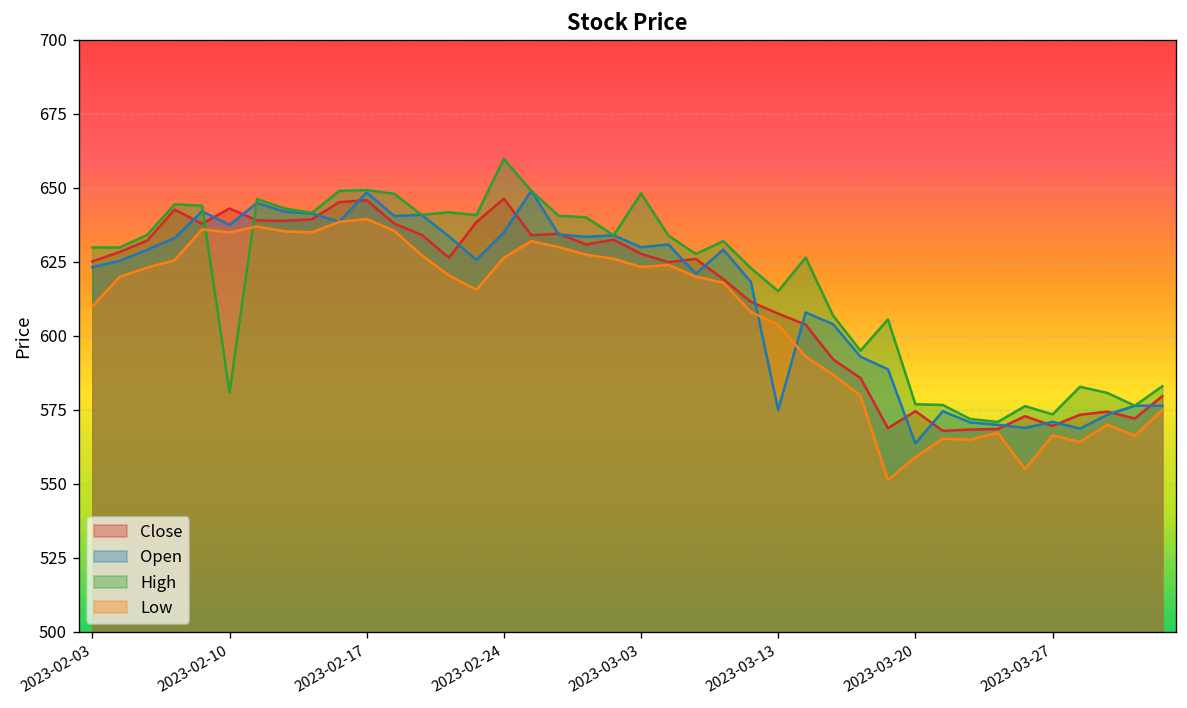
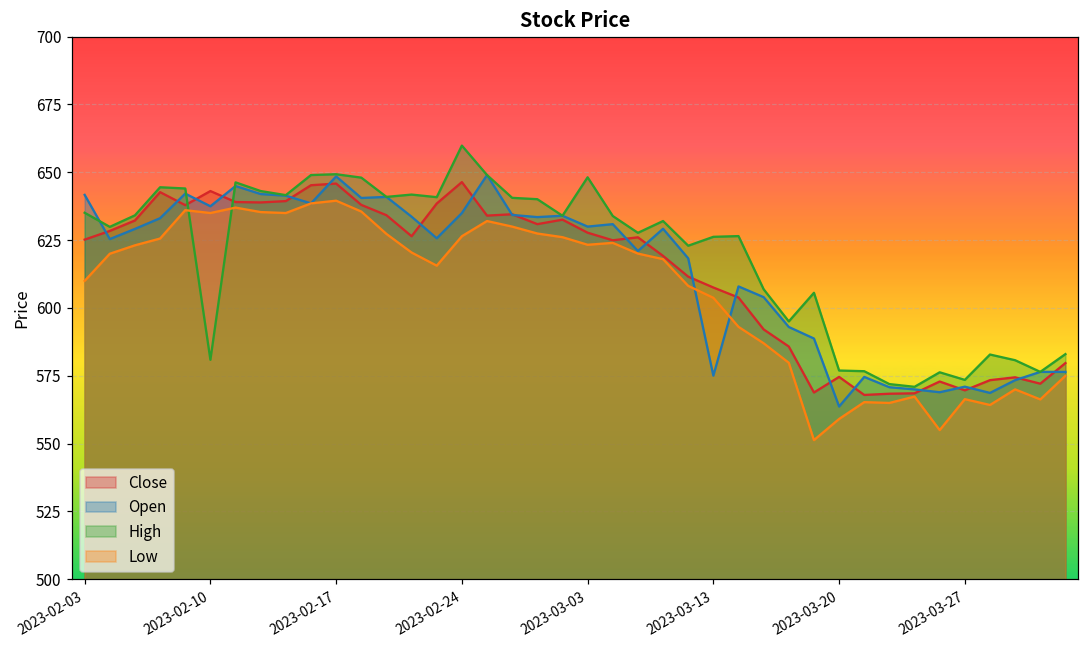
Open, 2023-02-03: 623 -> 642
High, 2023-02-03: 630 -> 635
High, 2023-03-13: 615 -> 626
